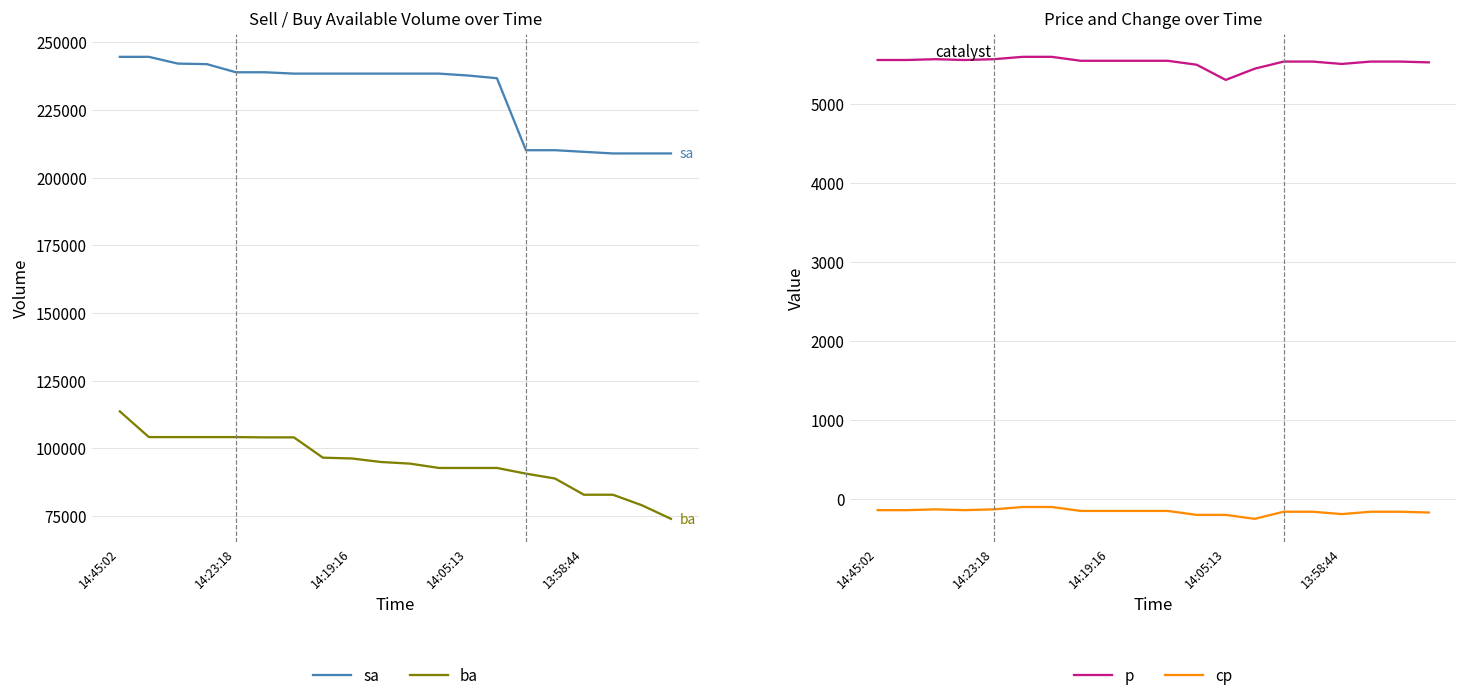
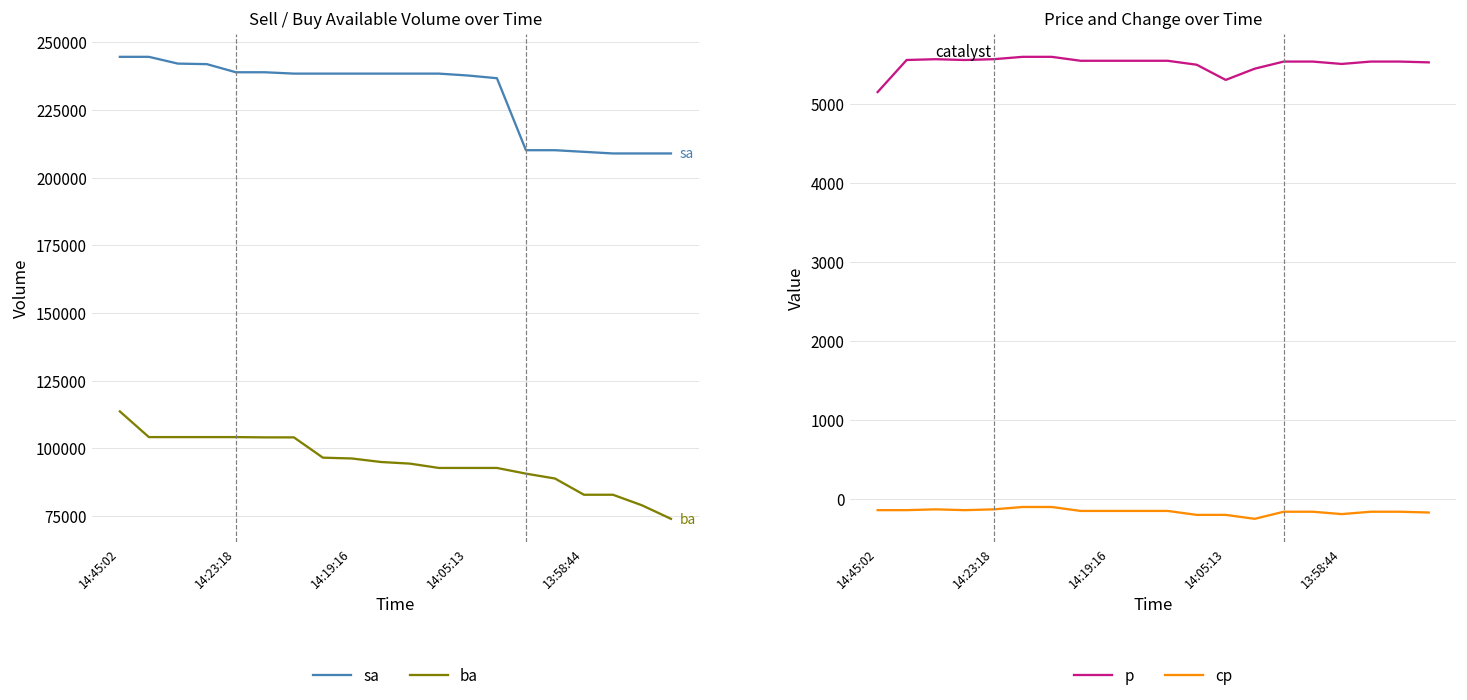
Price and Change over Time, p, 14:45:02: 5600 -> 5200
